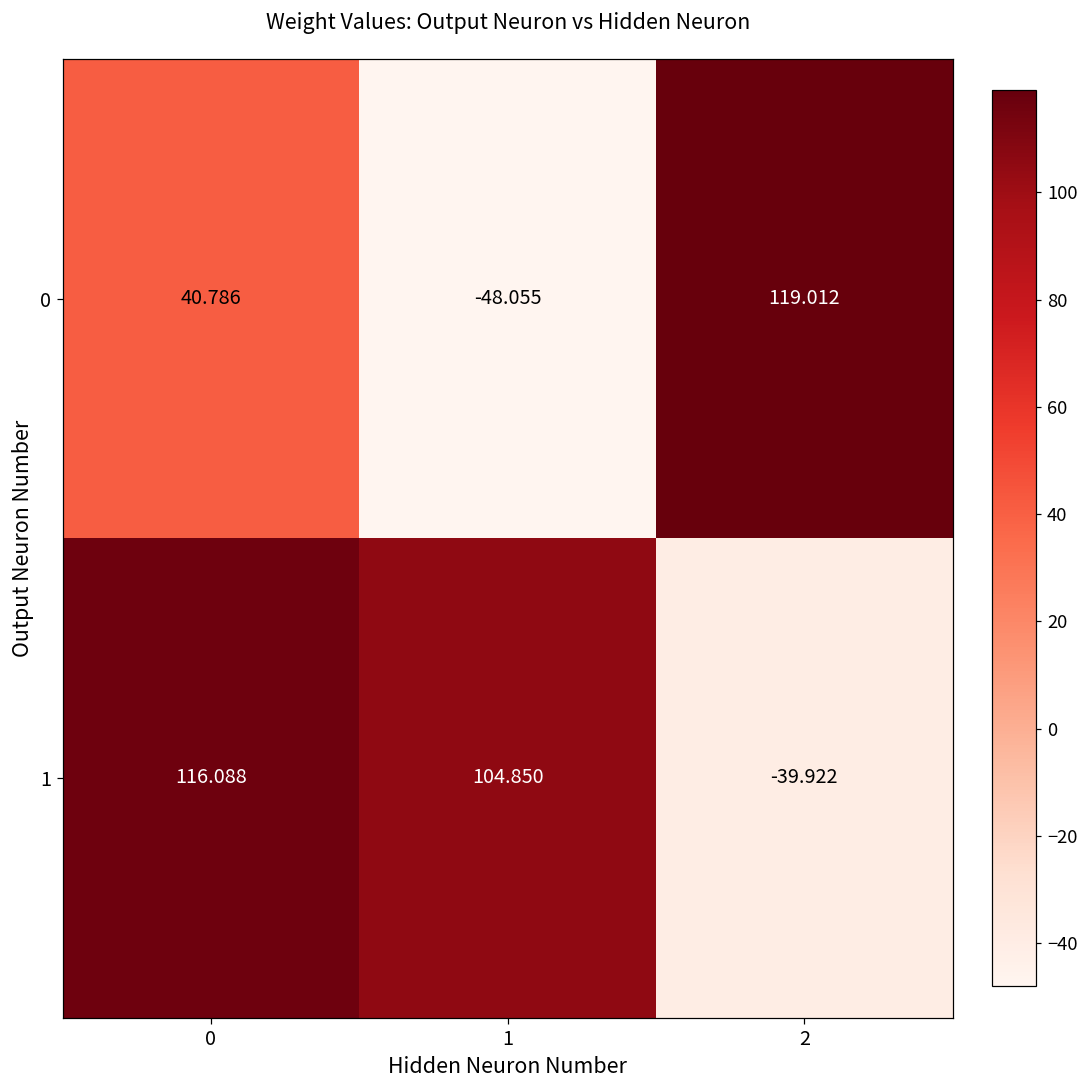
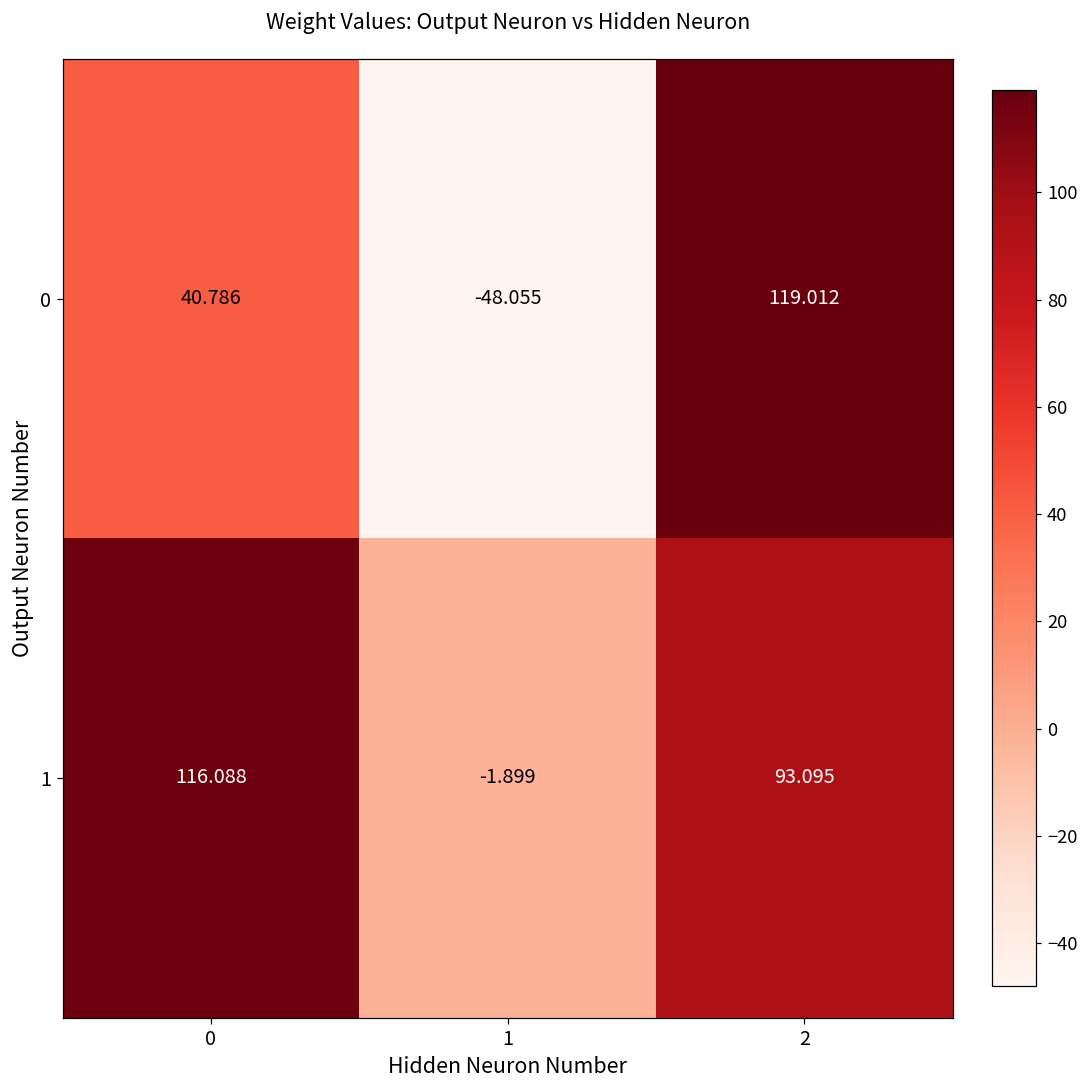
1, 1: 104.850 -> -1.899
1, 2: -39.922 -> 93.095
